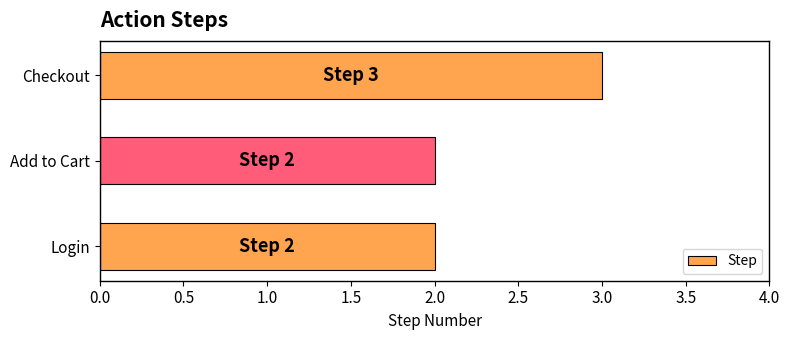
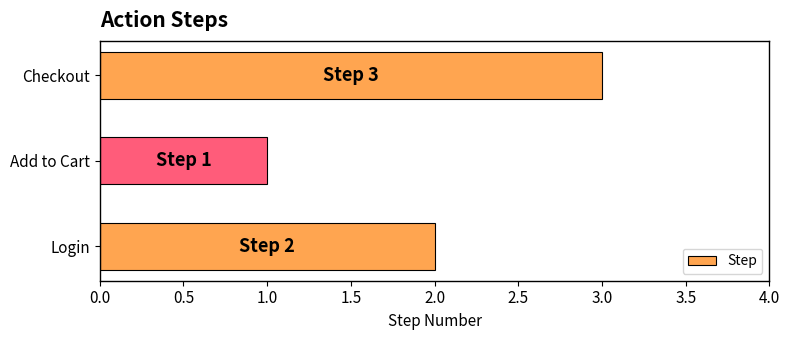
Add to Cart: 2 -> 1
